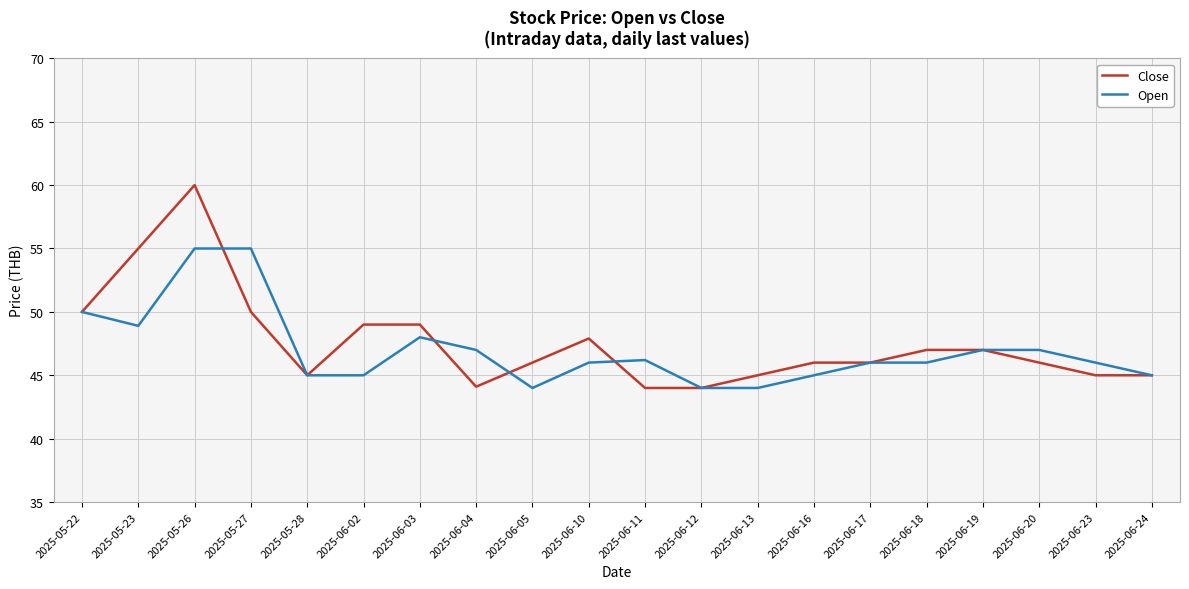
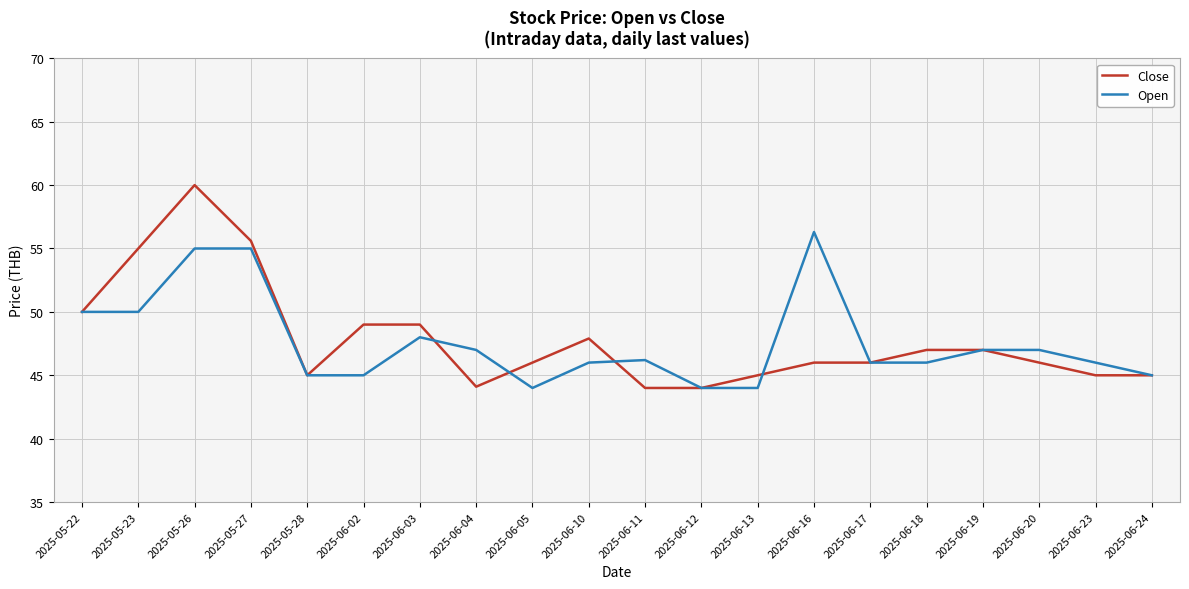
Open, 2025-05-23: 48.9 -> 50.0
Close, 2025-05-27: 50.0 -> 55.6
Open, 2025-06-16: 45.0 -> 56.3
